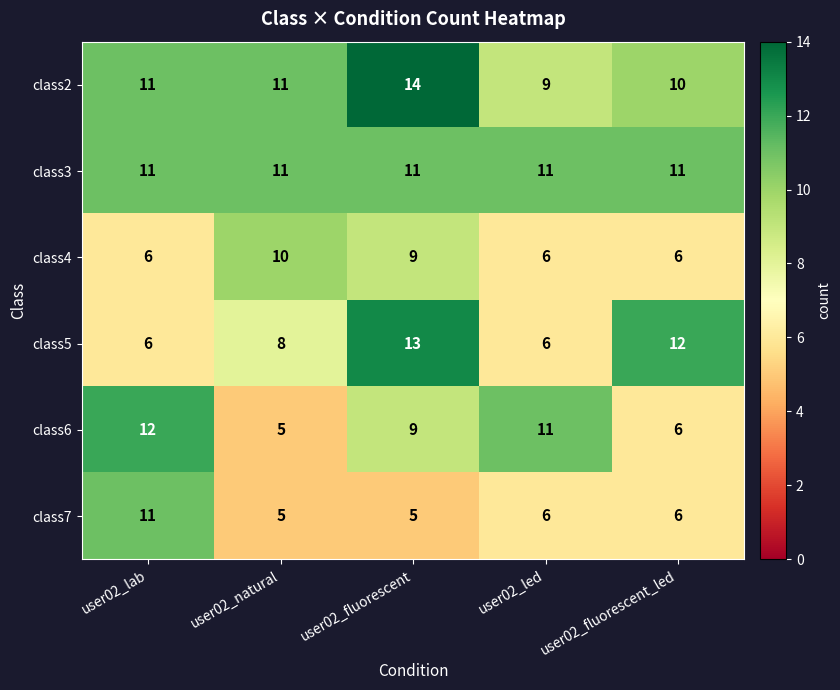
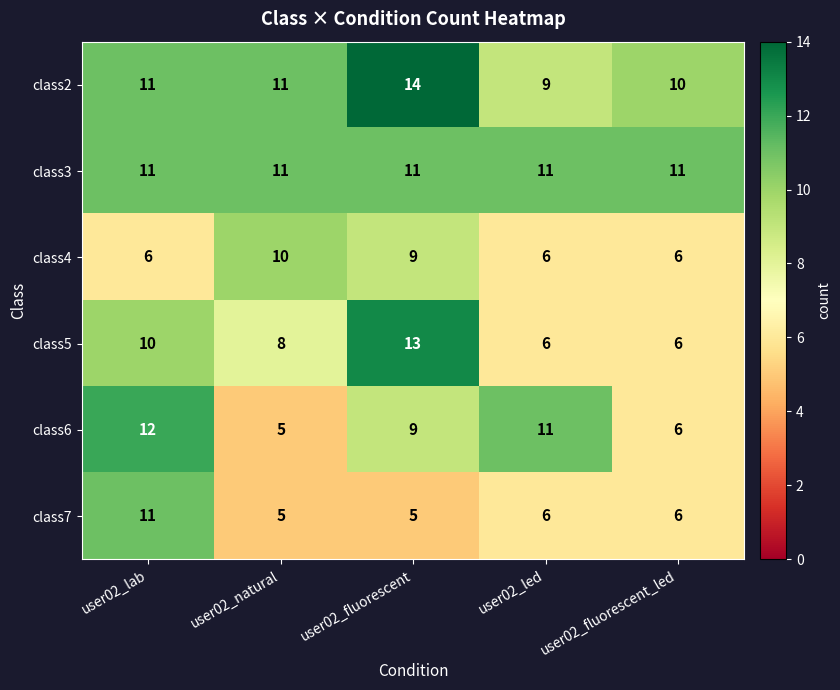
class5, user02_lab: 6 -> 10
class5, user02_fluorescent_led: 12 -> 6
